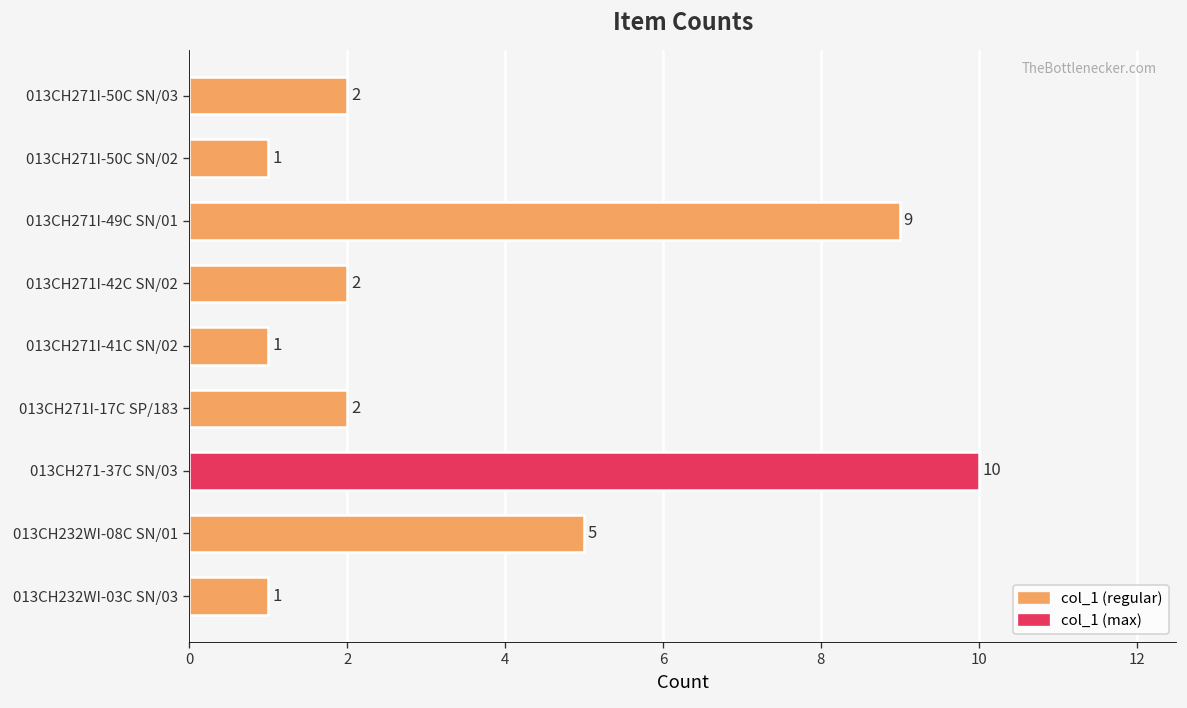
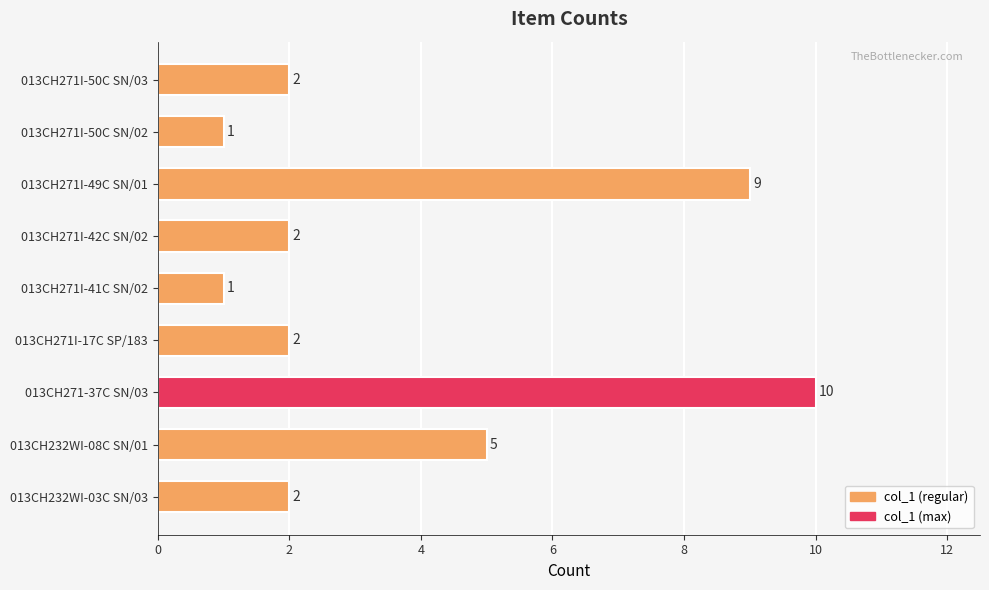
013CH232WI-03C SN/03: 1 -> 2
